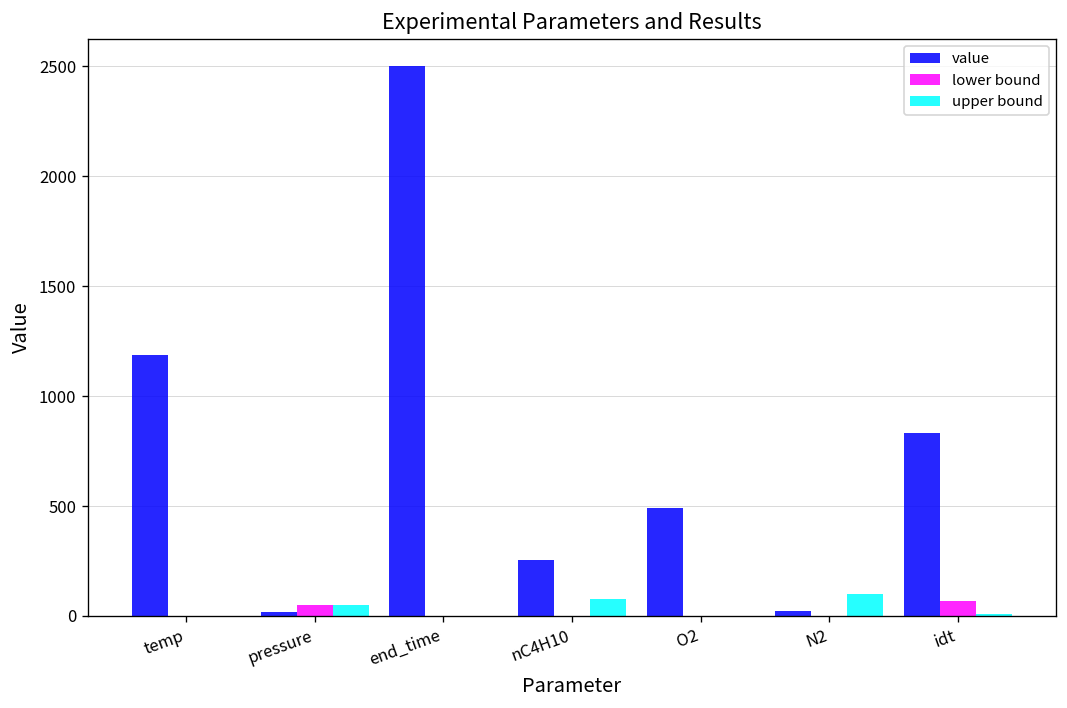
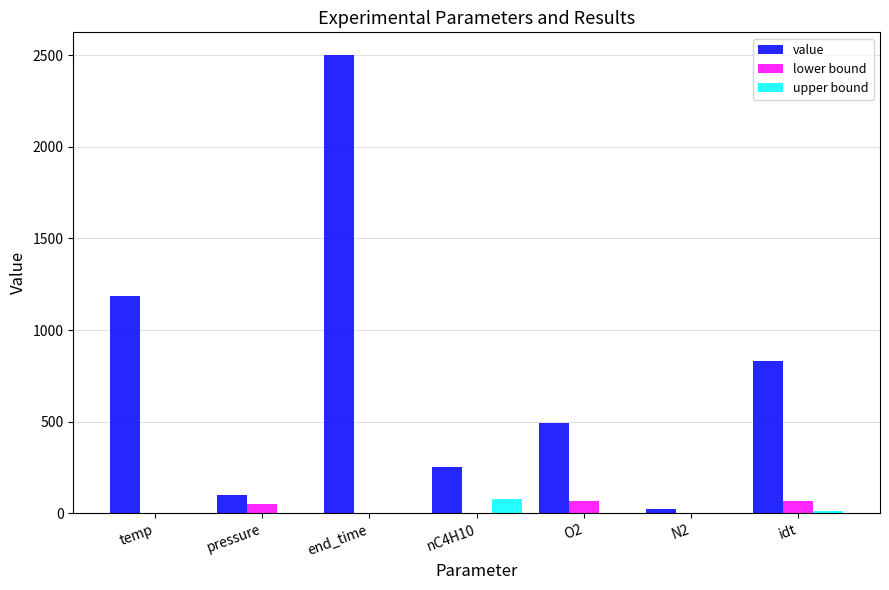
value, pressure: 20 -> 100
upper bound, pressure: 50 -> 0
lower bound, O2: 0 -> 70
upper bound, N2: 100 -> 0
